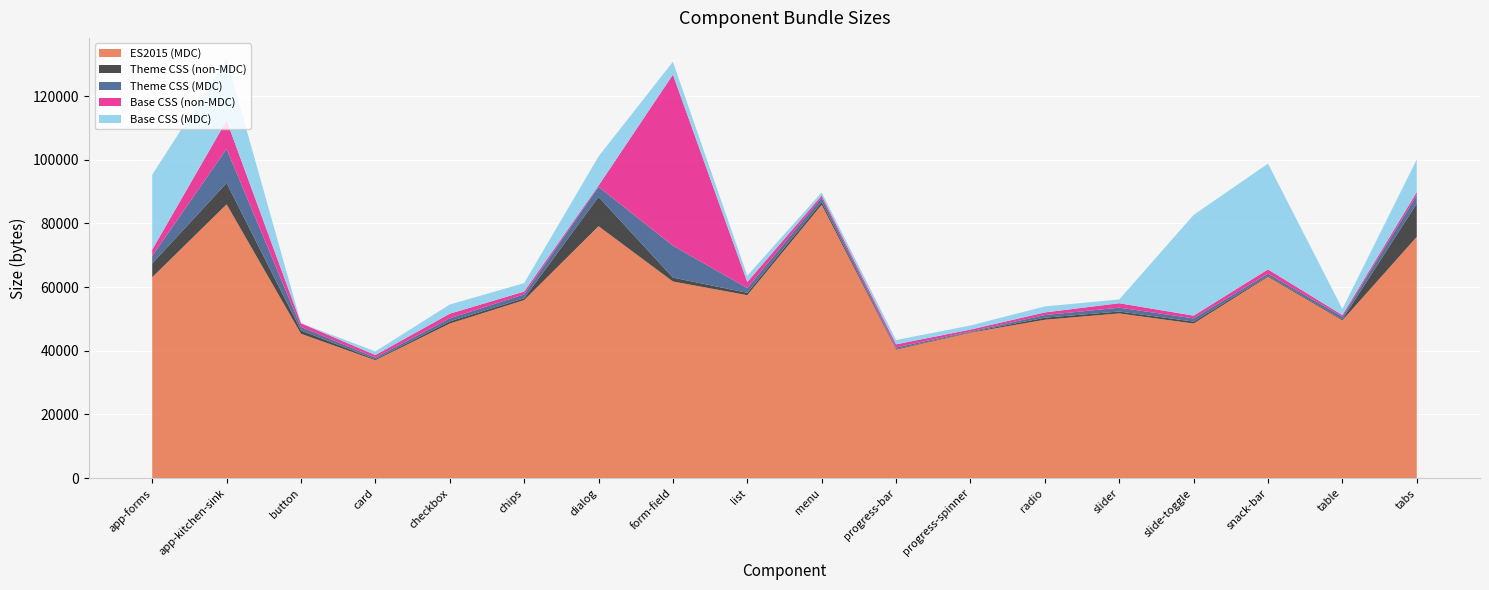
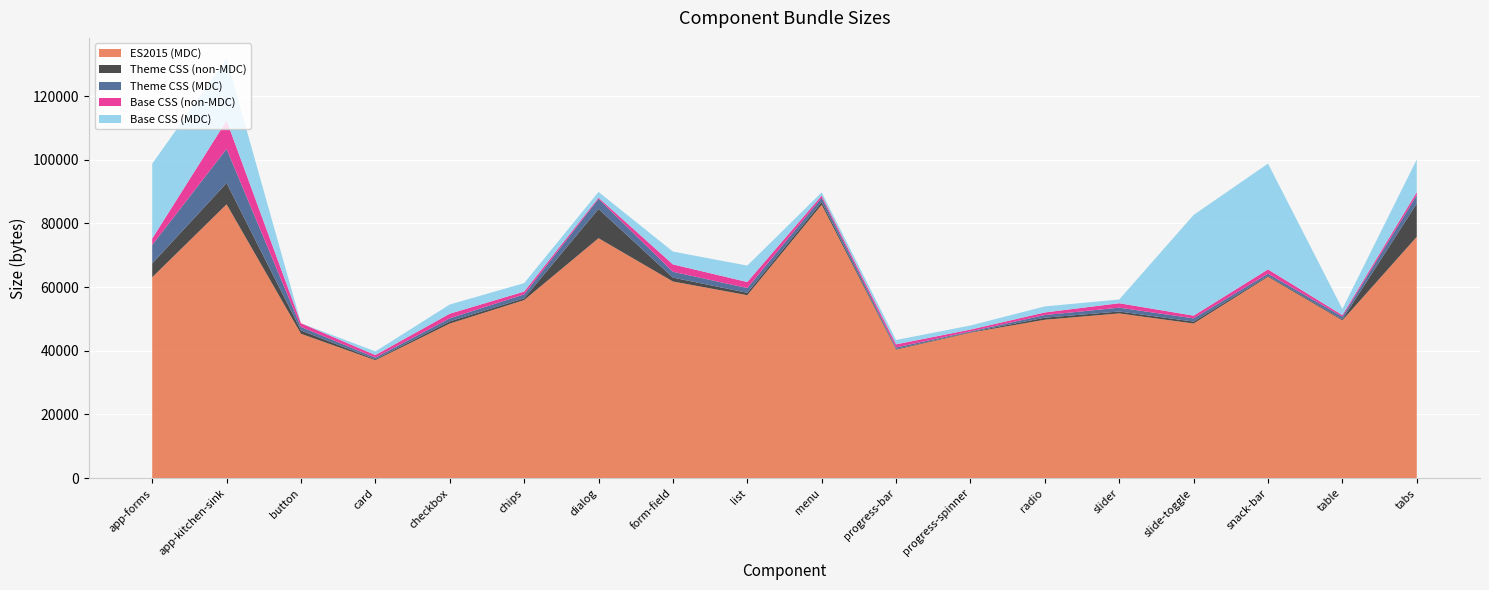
Theme CSS (MDC), app-forms: 2000 -> 6000
ES2015 (MDC), dialog: 79000 -> 75000
Base CSS (MDC), dialog: 9000 -> 2000
Theme CSS (MDC), form-field: 10000 -> 2000
Base CSS (non-MDC), form-field: 54000 -> 2000
Base CSS (MDC), list: 2000 -> 5000
